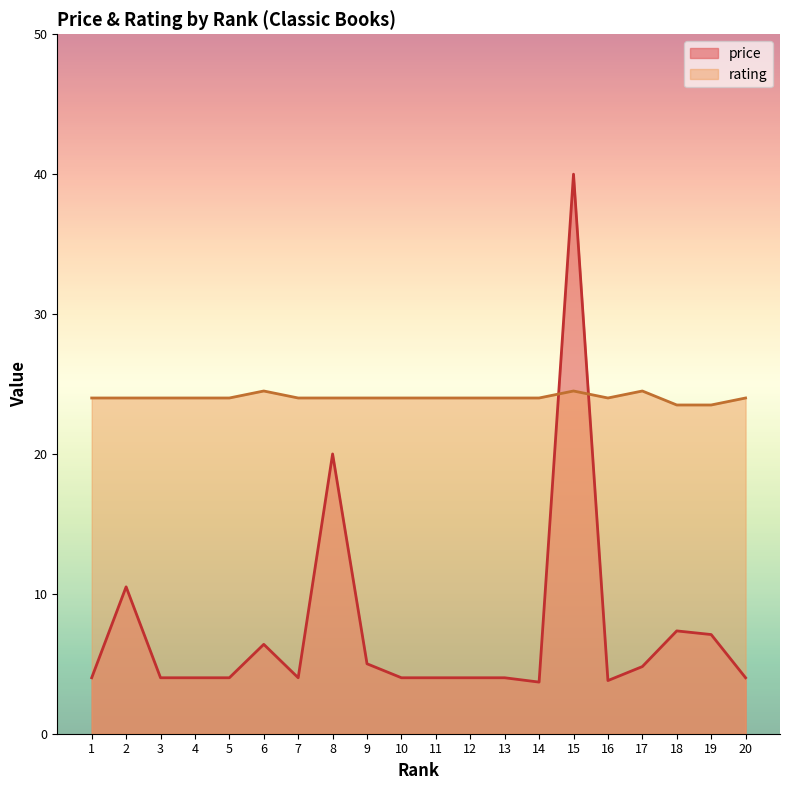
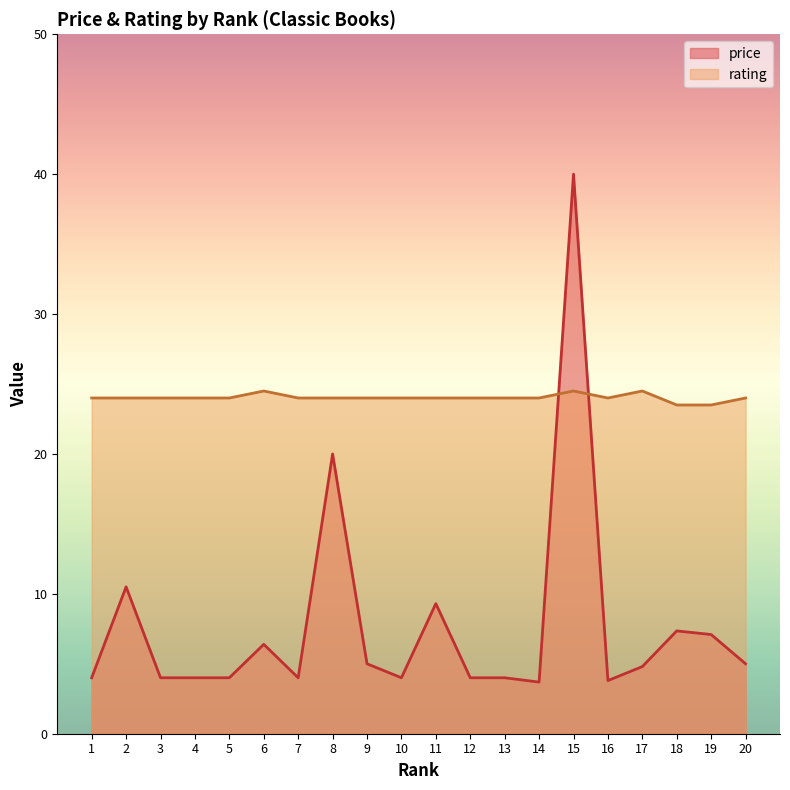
price, 11: 4.0 -> 9.3
price, 20: 4 -> 5
